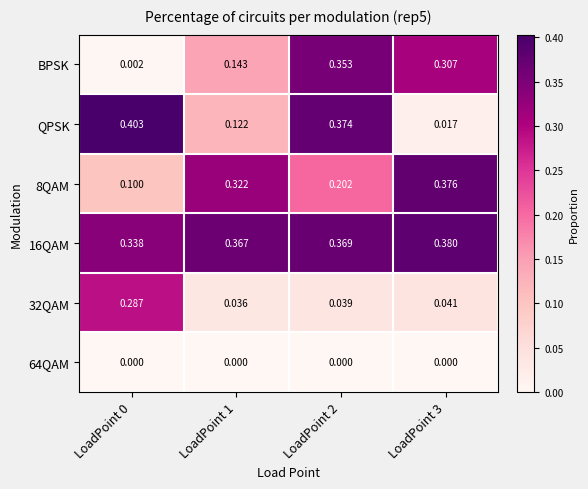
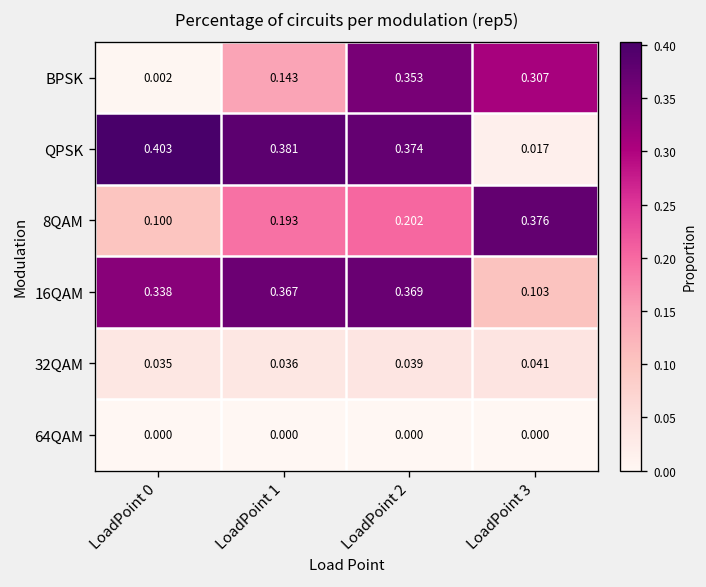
QPSK, LoadPoint 1: 0.122 -> 0.381
8QAM, LoadPoint 1: 0.322 -> 0.193
16QAM, LoadPoint 3: 0.380 -> 0.103
32QAM, LoadPoint 0: 0.287 -> 0.035
